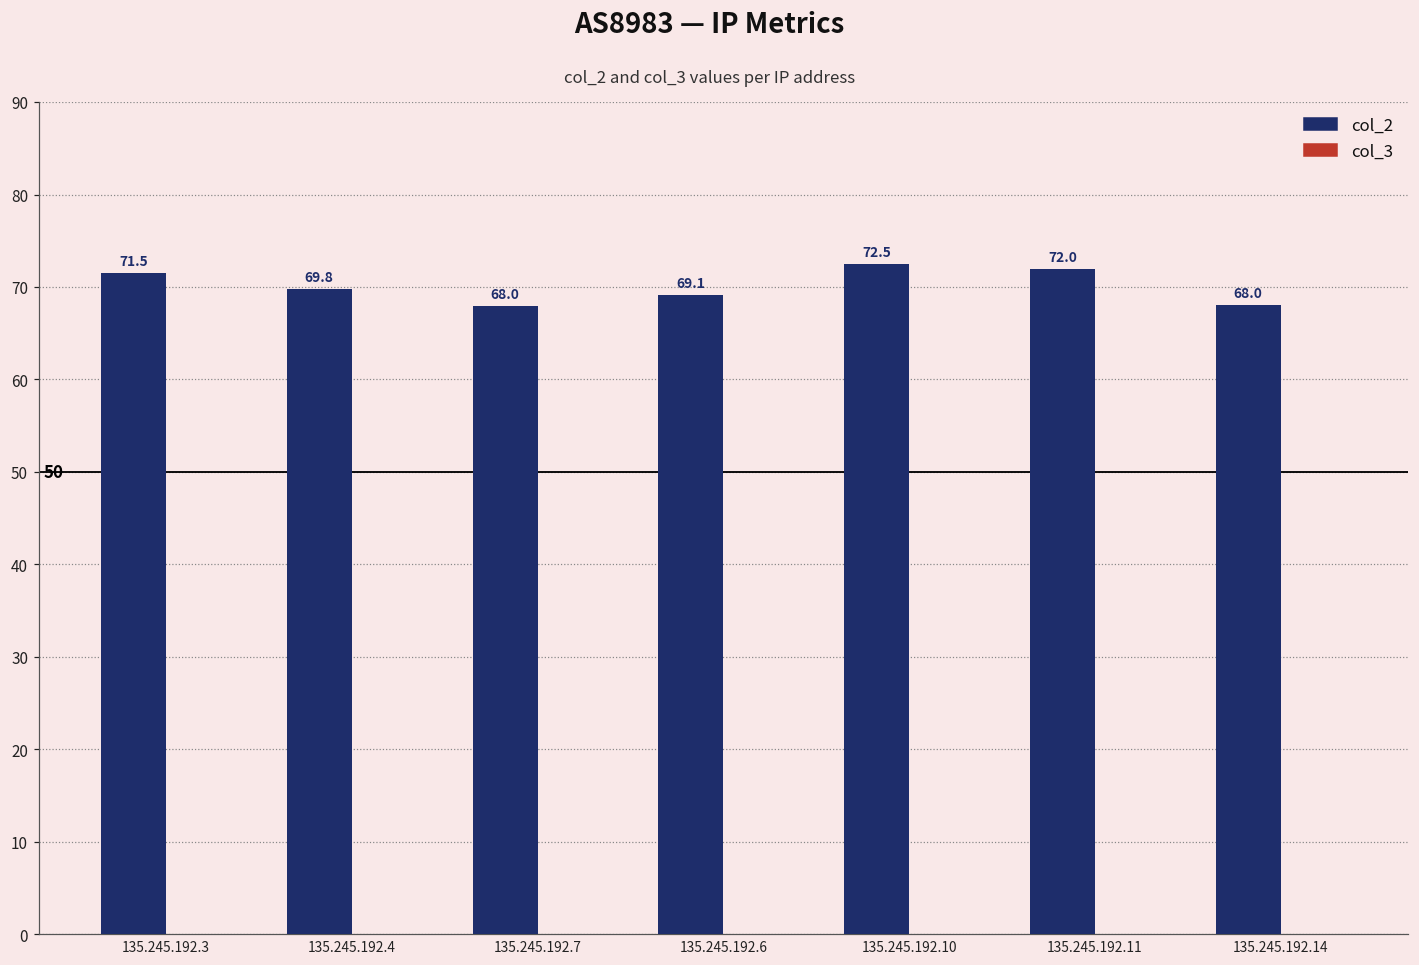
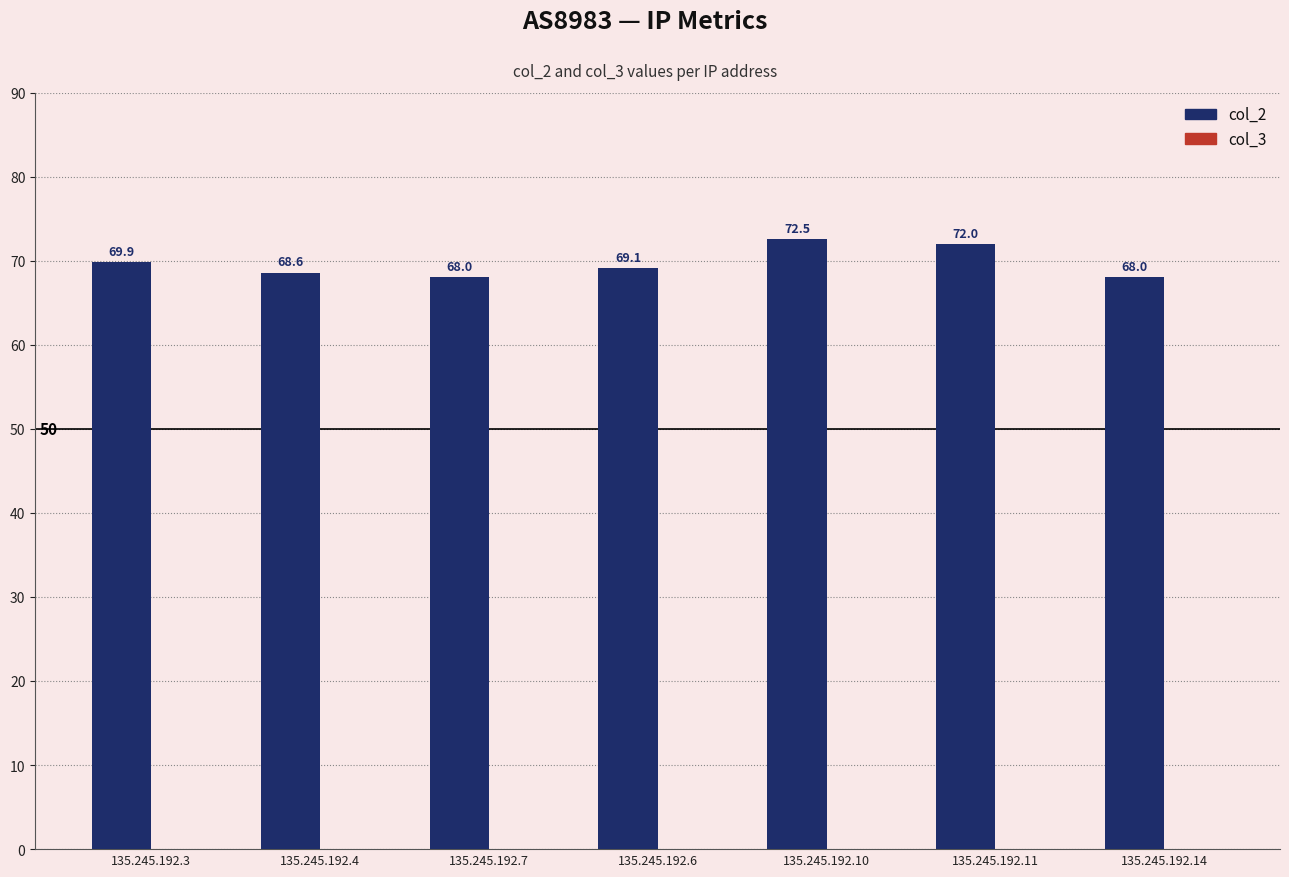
col_2, 135.245.192.3: 71.5 -> 69.9
col_2, 135.245.192.4: 69.8 -> 68.6
